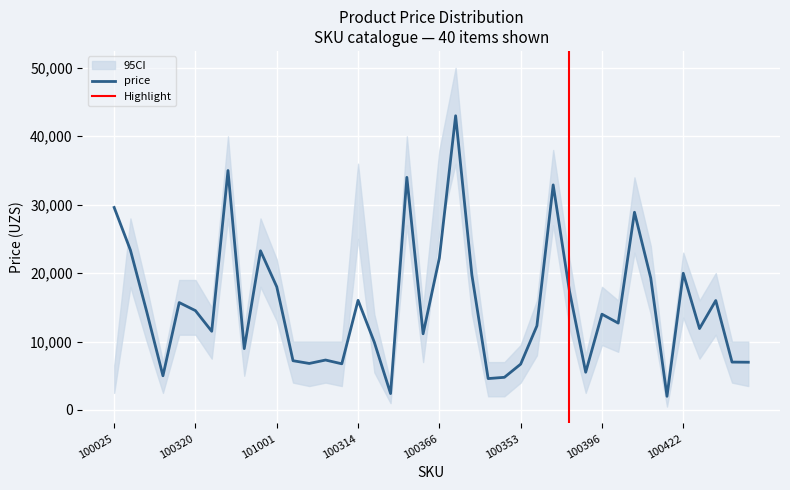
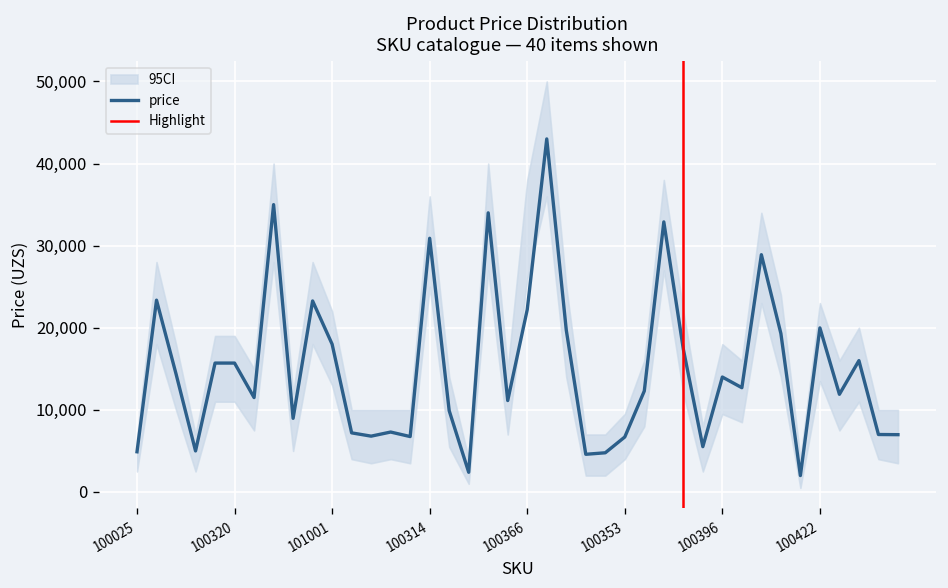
price, 100025: 30,000 -> 5,000
price, 100320: 15,000 -> 16,000
price, 100314: 16,000 -> 31,000
